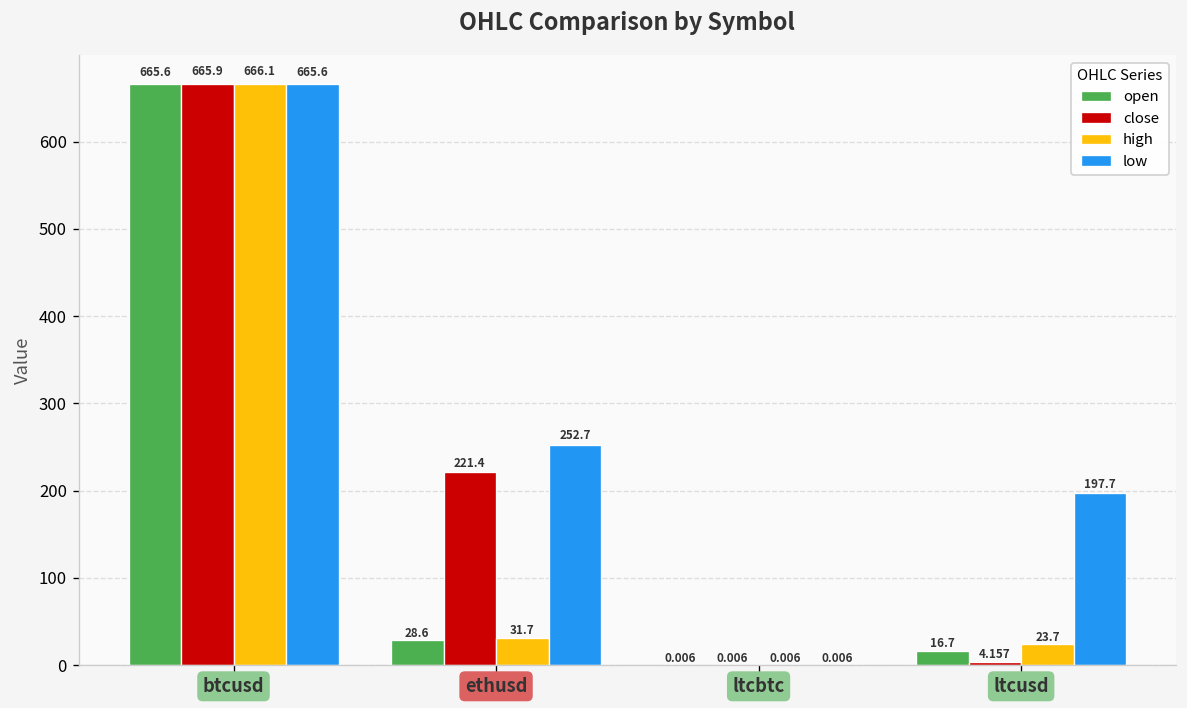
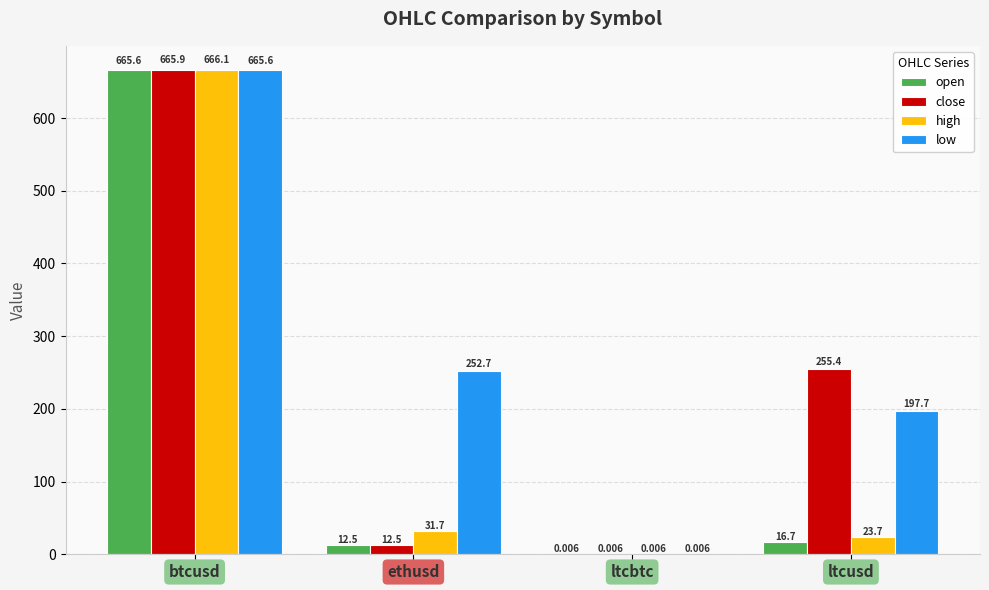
open, ethusd: 28.6 -> 12.5
close, ethusd: 221.4 -> 12.5
close, ltcusd: 4.157 -> 255.4
